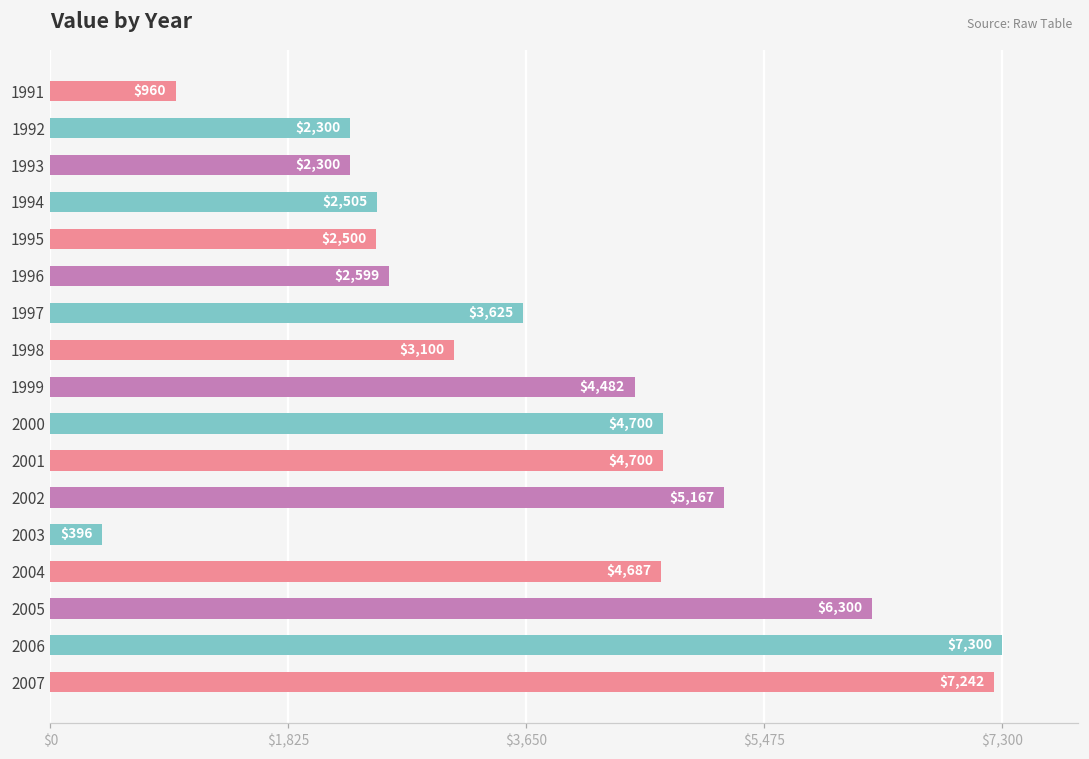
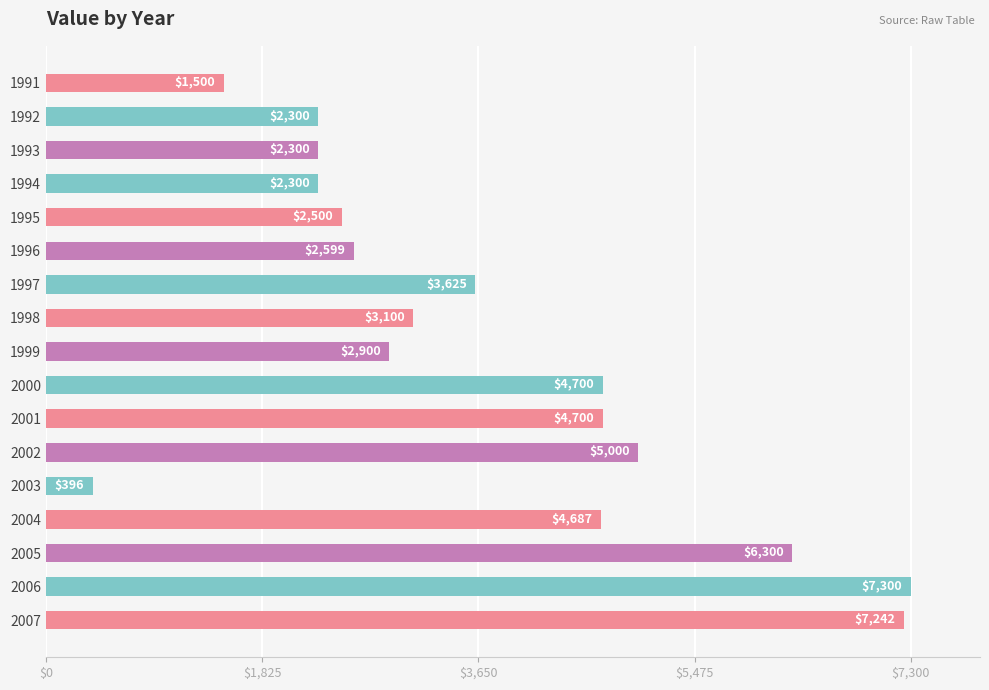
1991: $960 -> $1,500
1994: $2,505 -> $2,300
1999: $4,482 -> $2,900
2002: $5,167 -> $5,000
